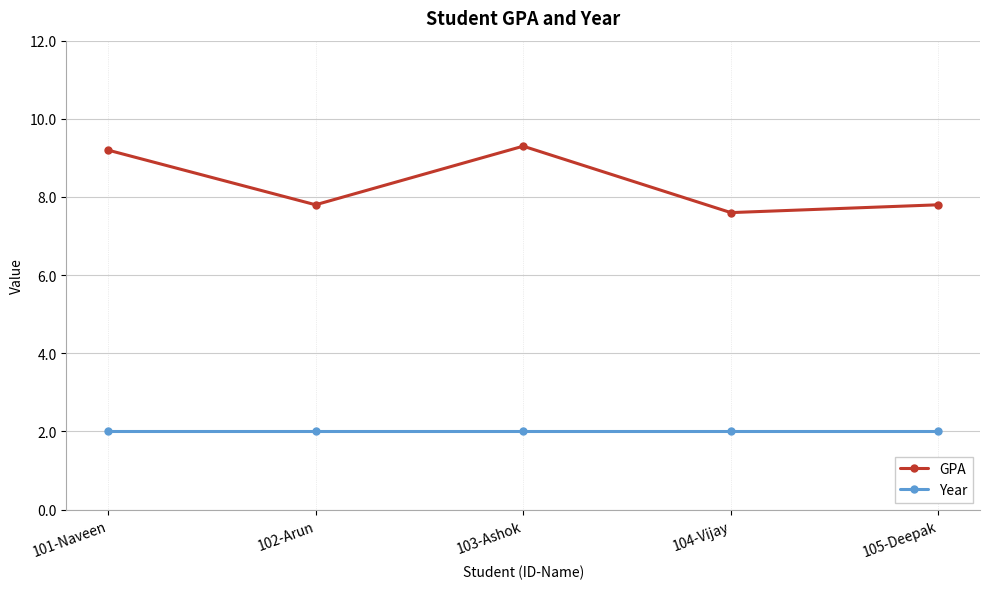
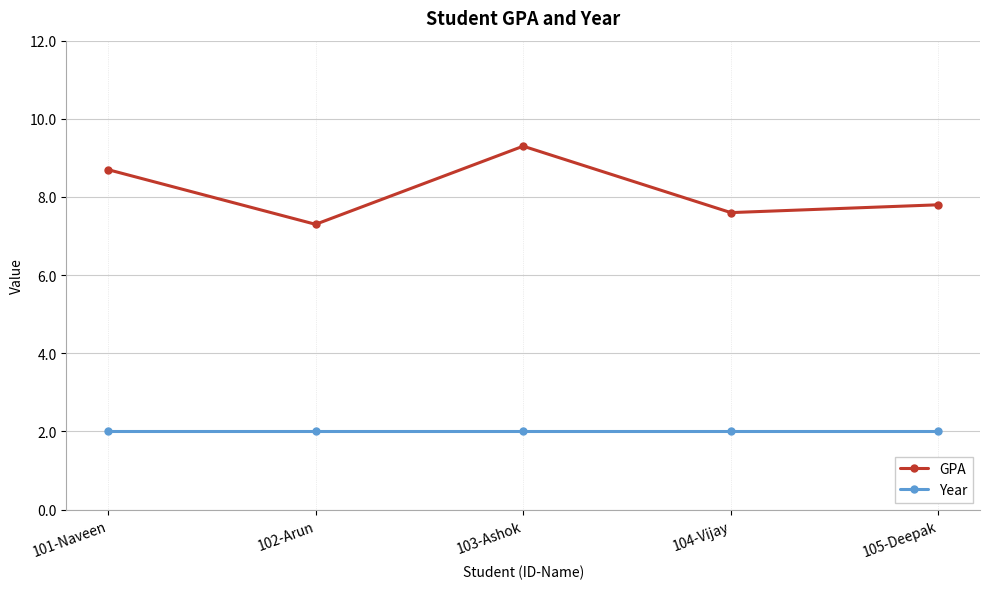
GPA, 101-Naveen: 9.2 -> 8.7
GPA, 102-Arun: 7.8 -> 7.3
